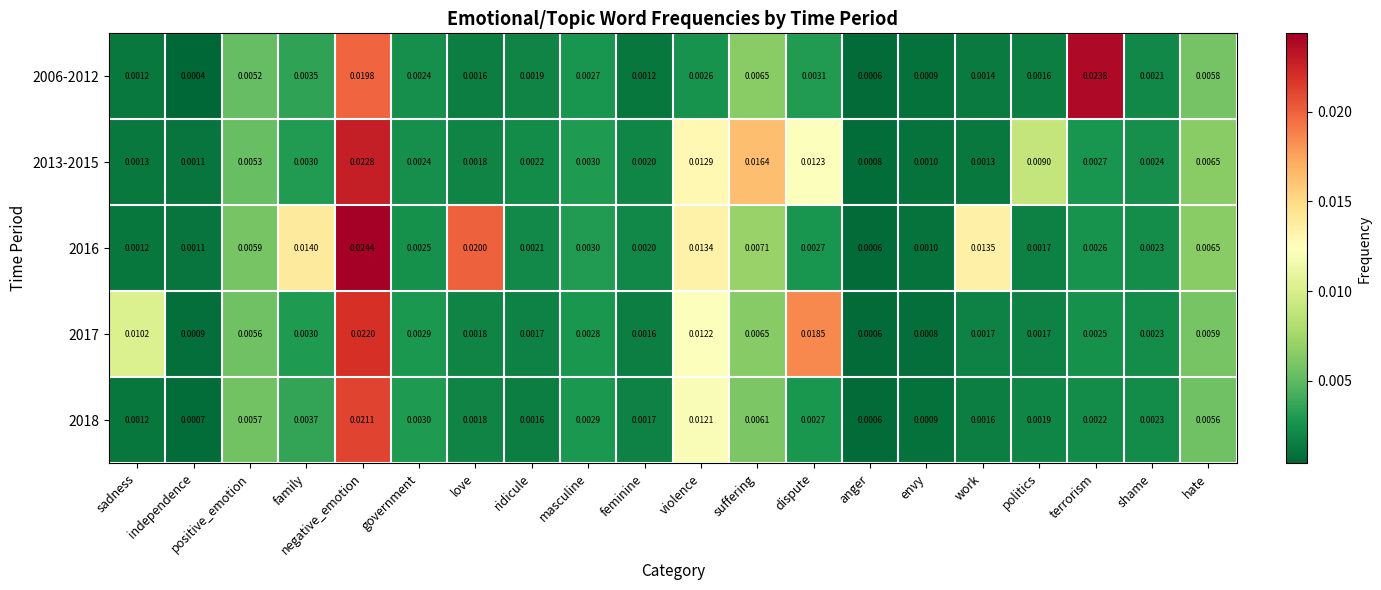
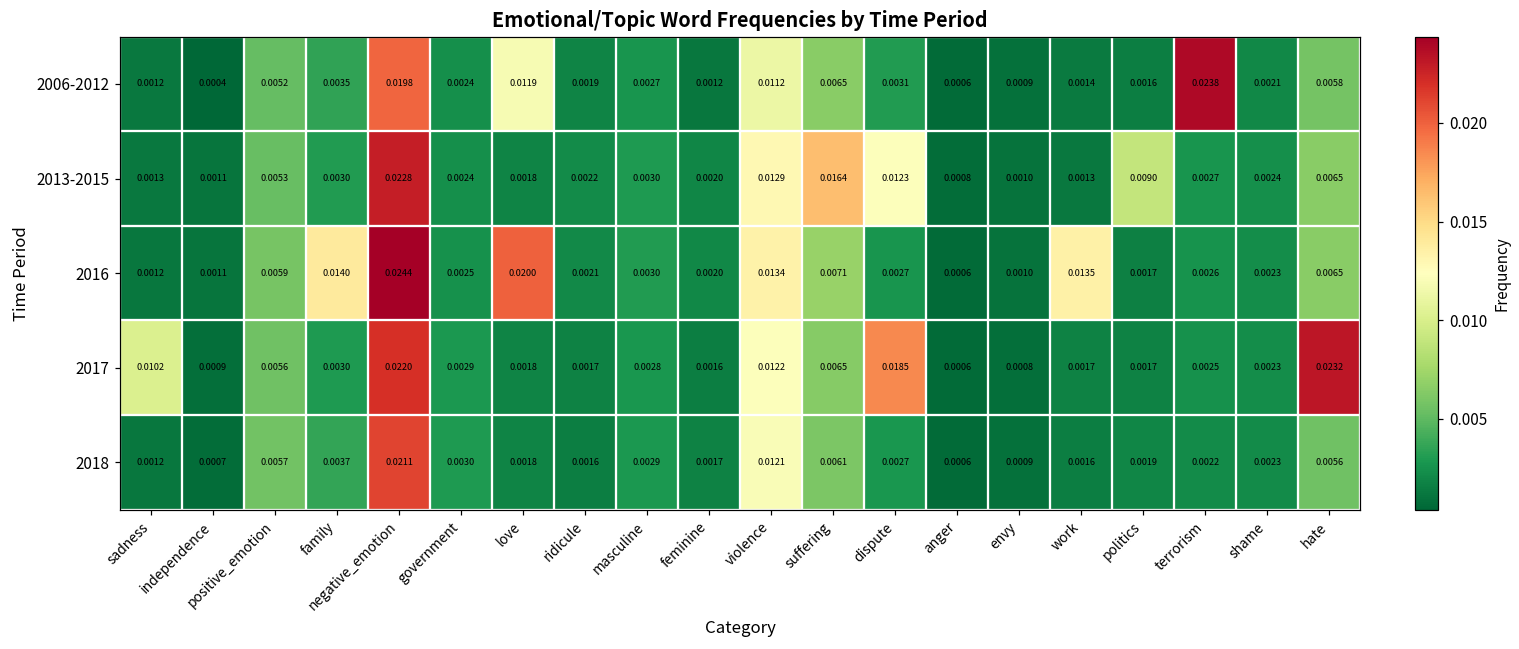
2006-2012, love: 0.0016 -> 0.0119
2006-2012, violence: 0.0026 -> 0.0112
2017, hate: 0.0059 -> 0.0232
